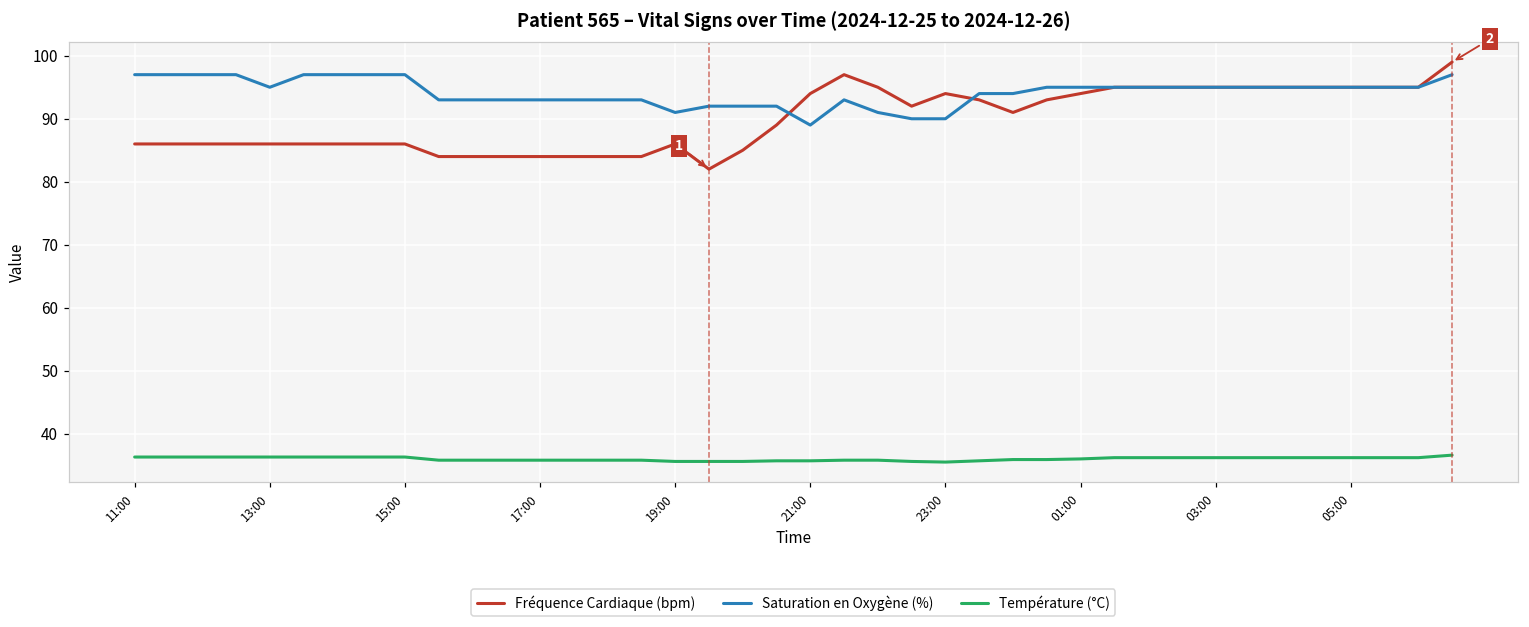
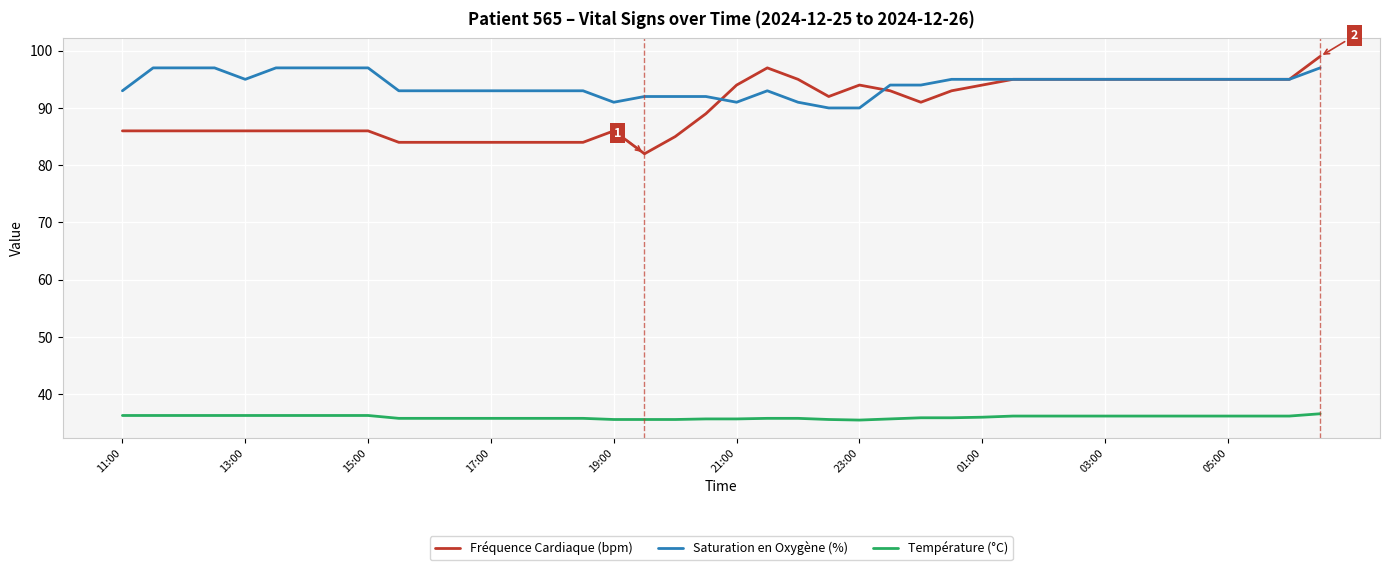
Saturation en Oxygène (%), 11:00: 97 -> 93
Saturation en Oxygène (%), 21:00: 89 -> 91
